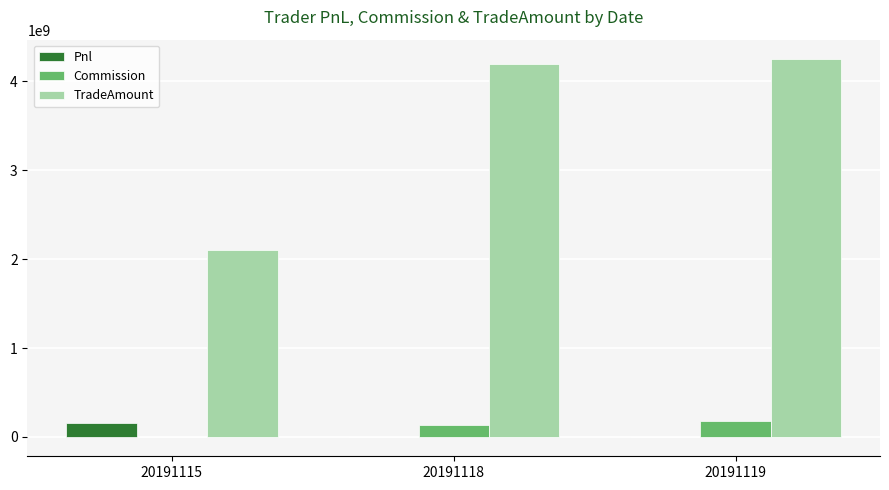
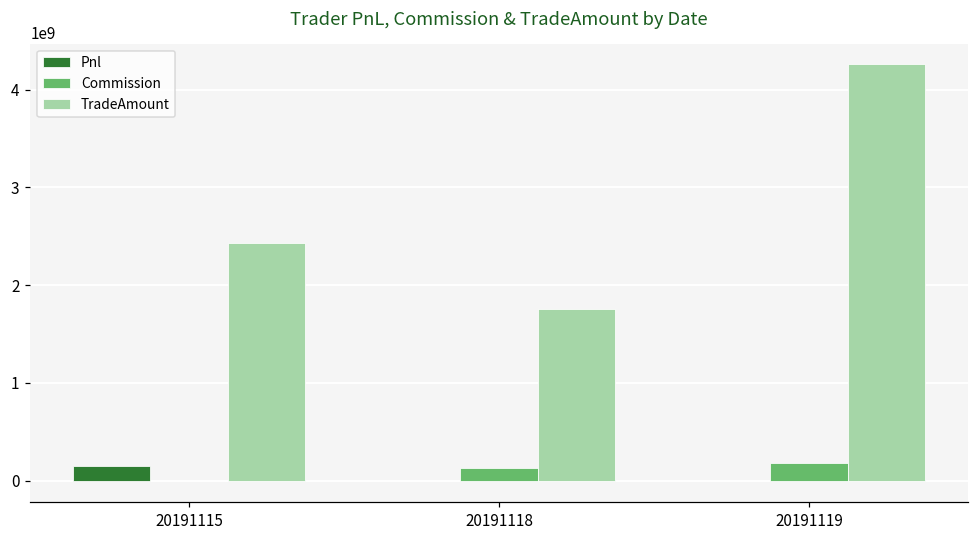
TradeAmount, 20191115: 2100000000 -> 2400000000
TradeAmount, 20191118: 4200000000 -> 1800000000
